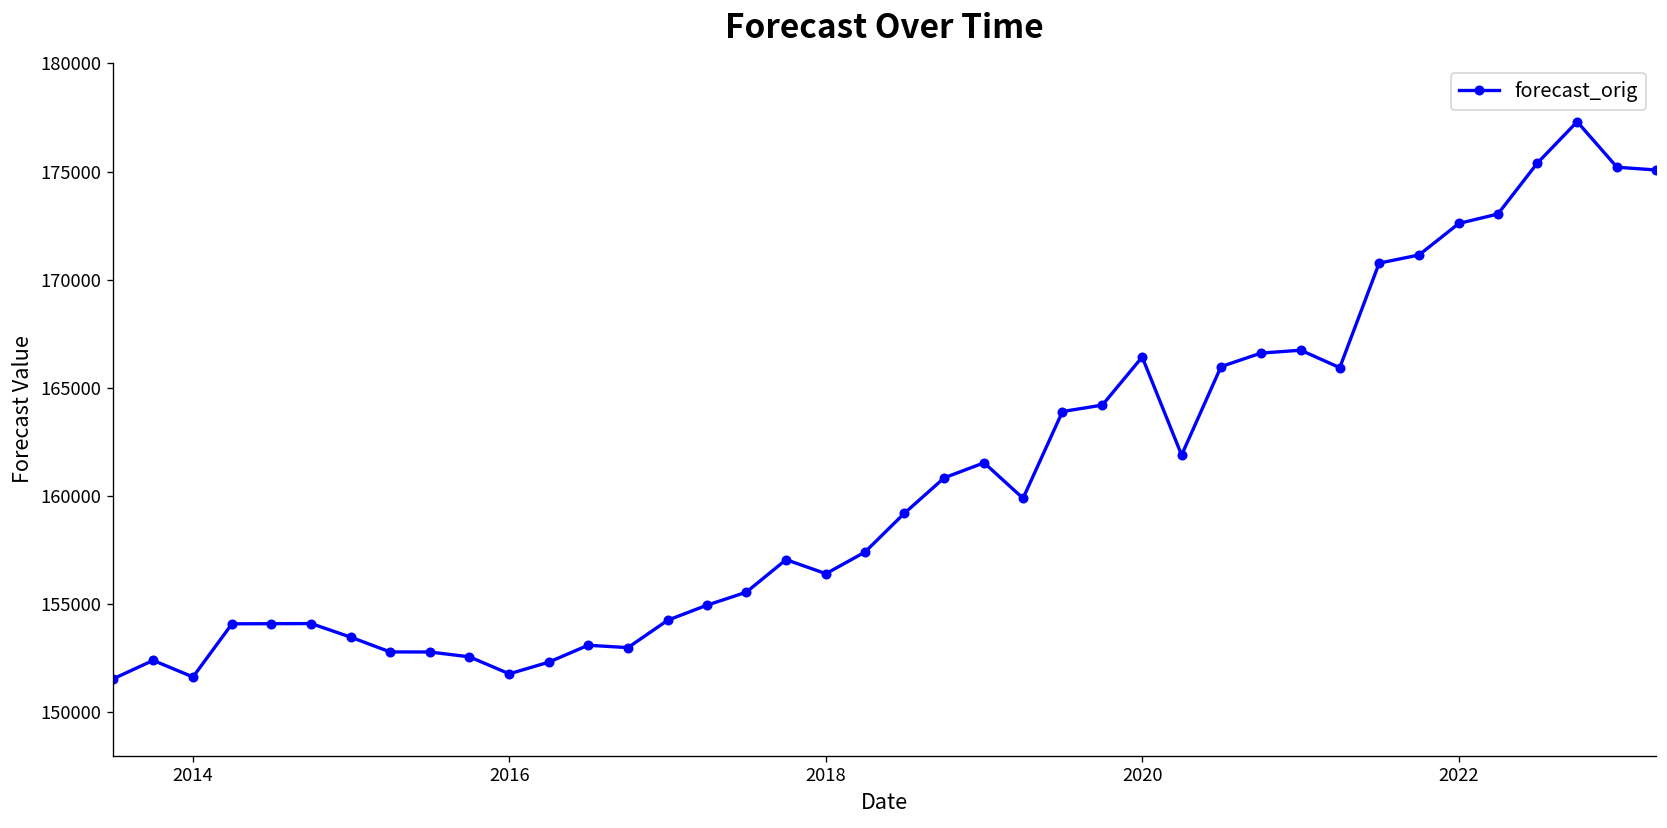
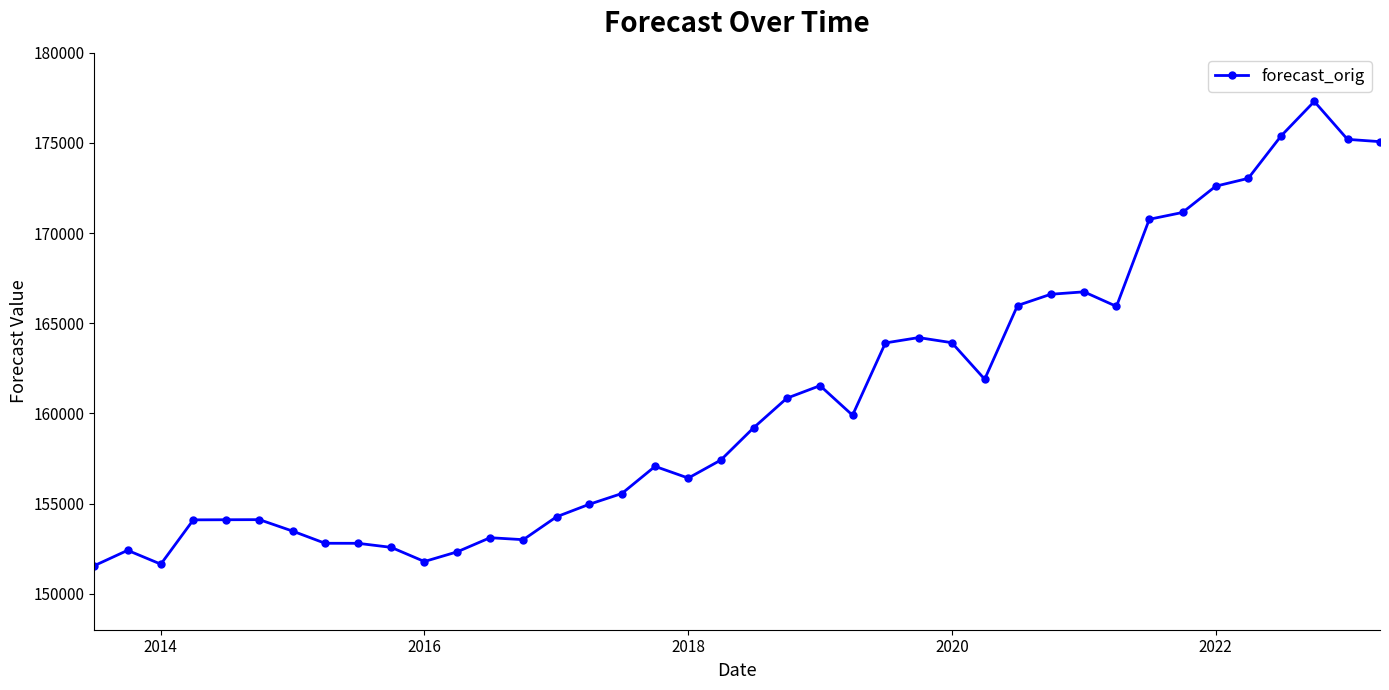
2020: 166400 -> 163900
